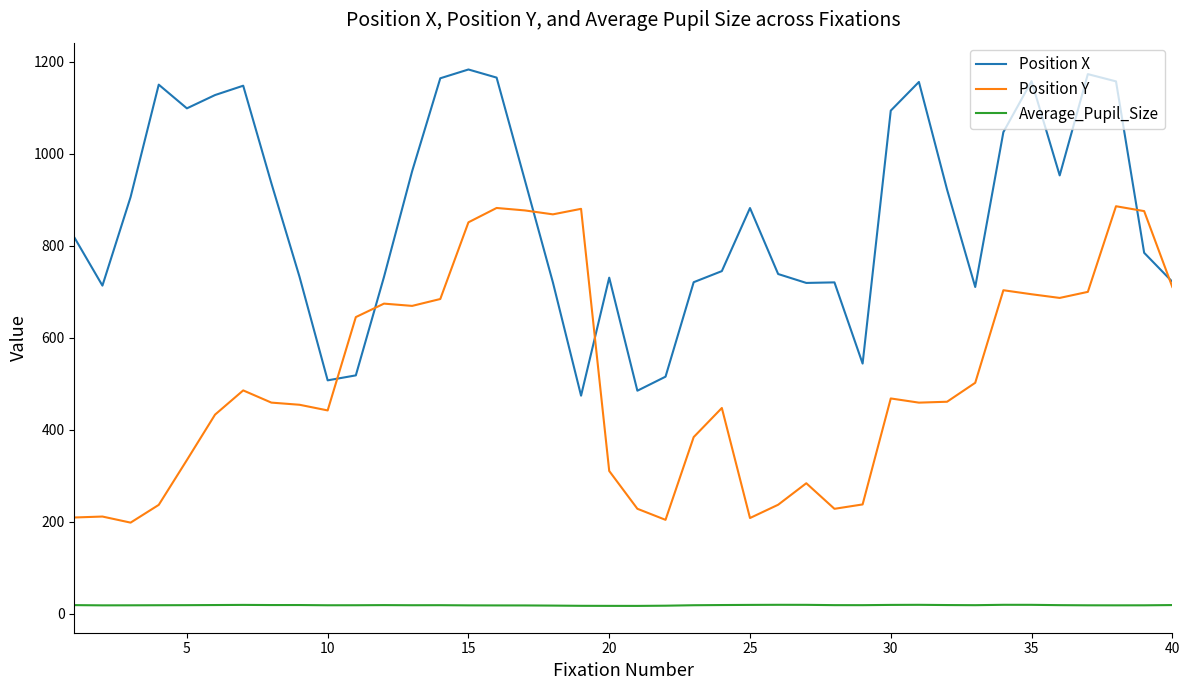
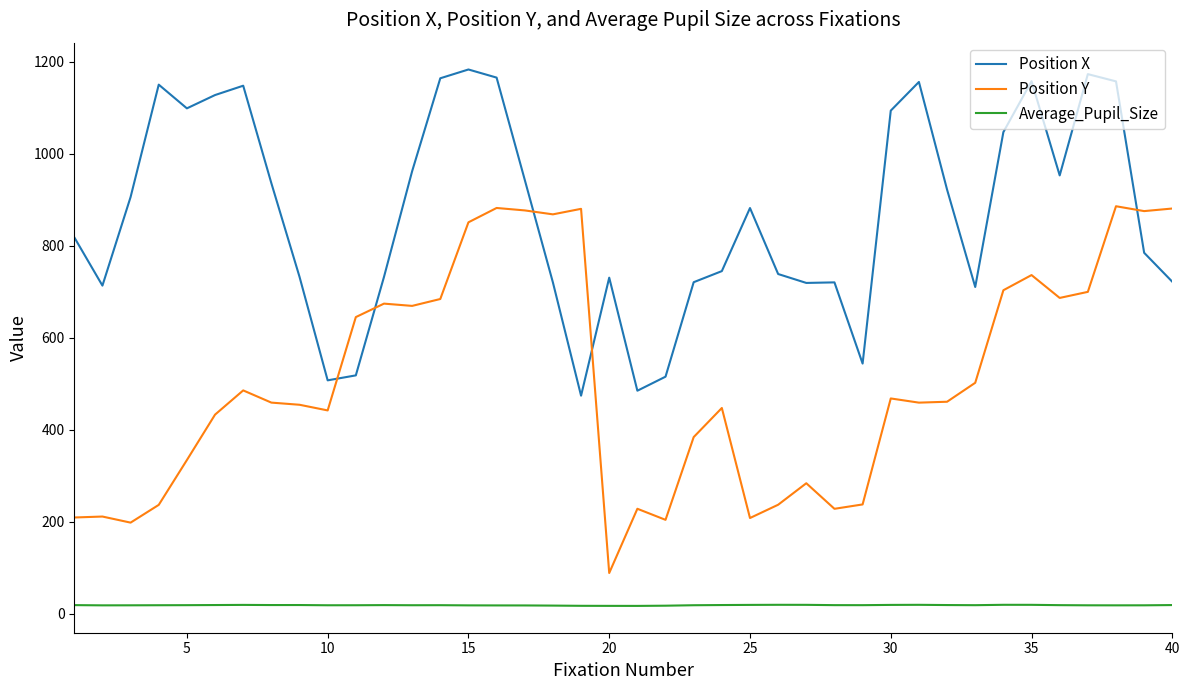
Position Y, 20: 310 -> 90
Position Y, 35: 690 -> 740
Position Y, 40: 710 -> 880
